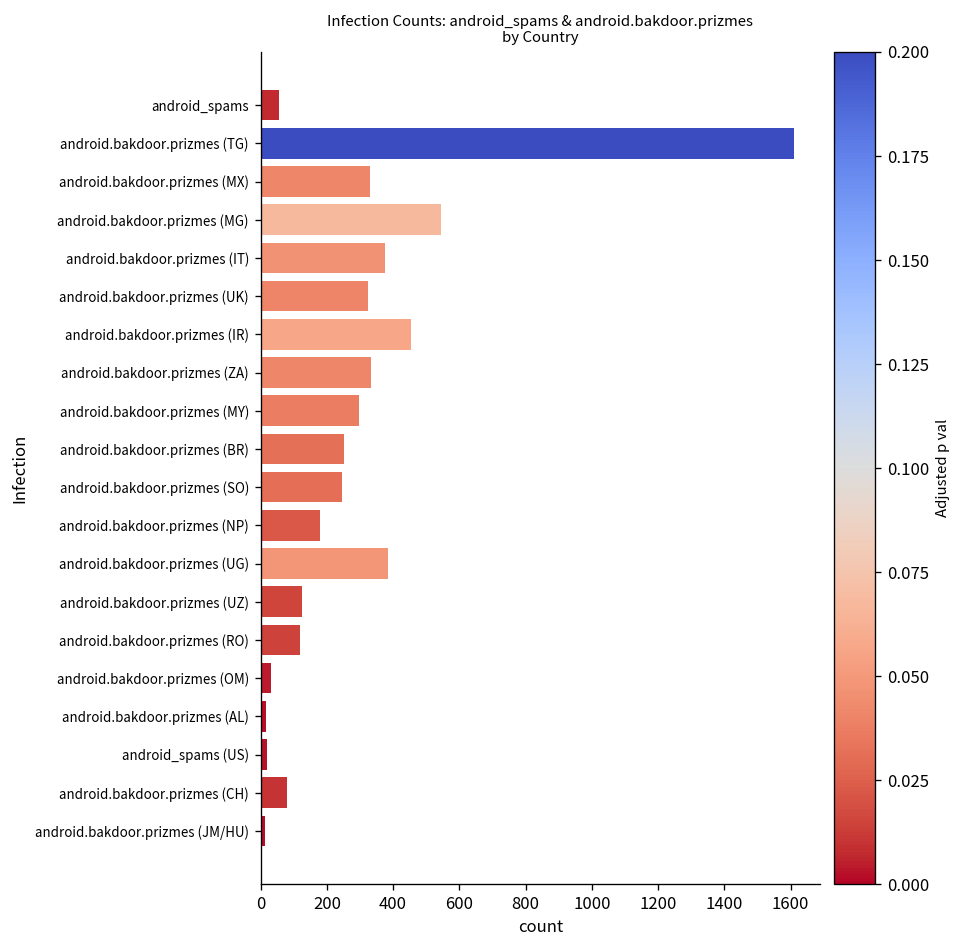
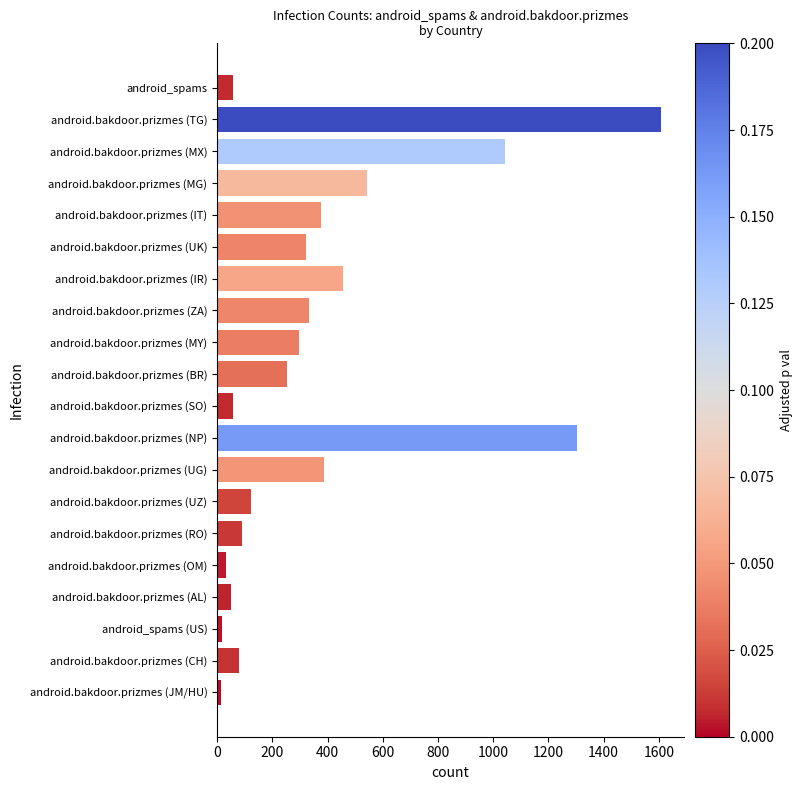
android.bakdoor.prizmes (MX): 330 -> 1040
android.bakdoor.prizmes (SO): 250 -> 60
android.bakdoor.prizmes (NP): 180 -> 1300
android.bakdoor.prizmes (RO): 120 -> 90
android.bakdoor.prizmes (AL): 20 -> 50
